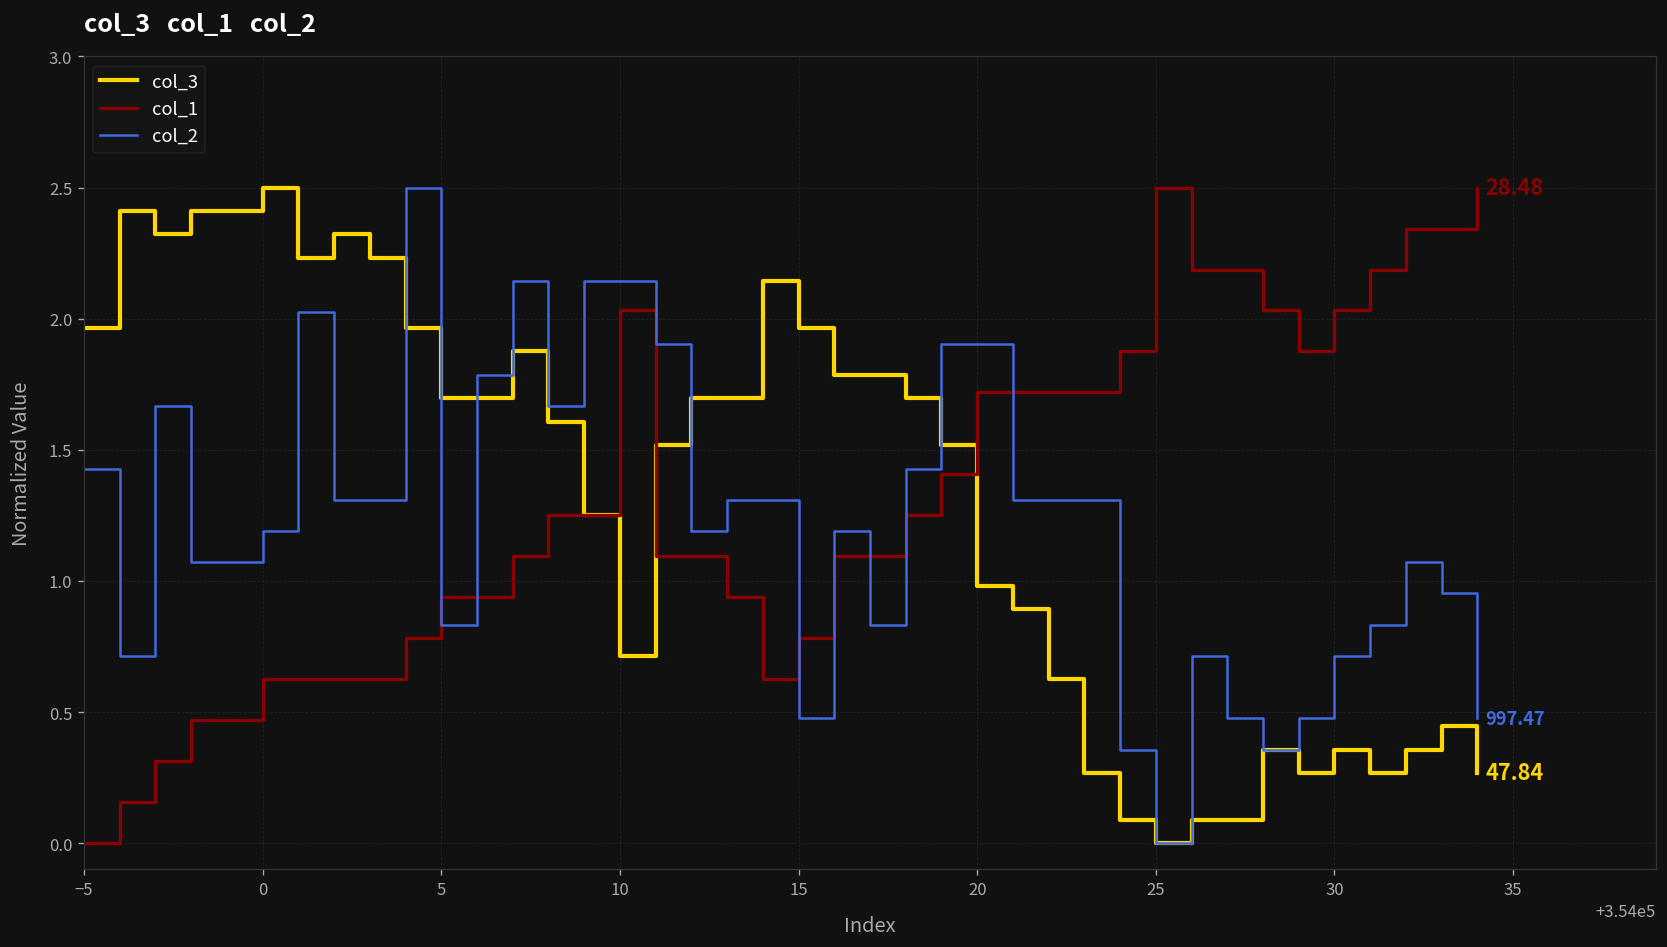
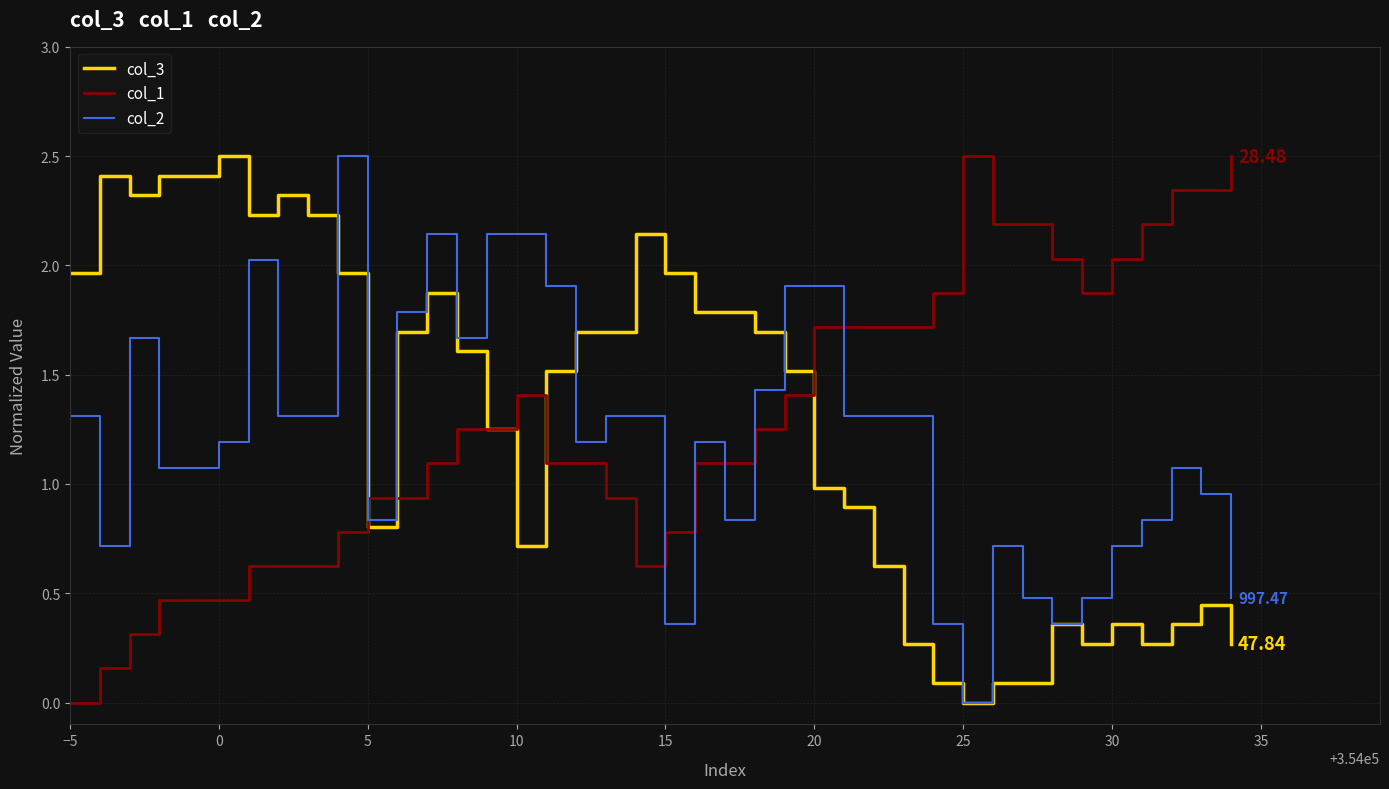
col_2, −5: 1.43 -> 1.31
col_1, 0: 0.62 -> 0.47
col_3, 5: 1.70 -> 0.80
col_1, 10: 2.03 -> 1.41
col_2, 15: 0.48 -> 0.36
